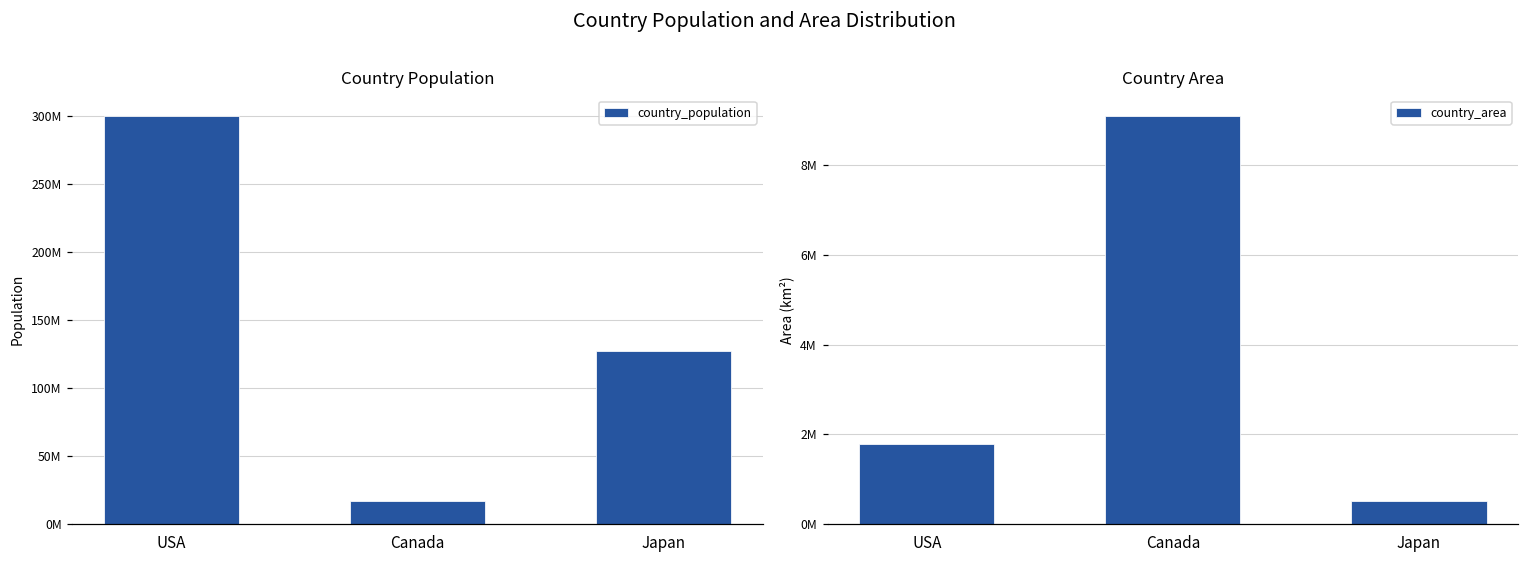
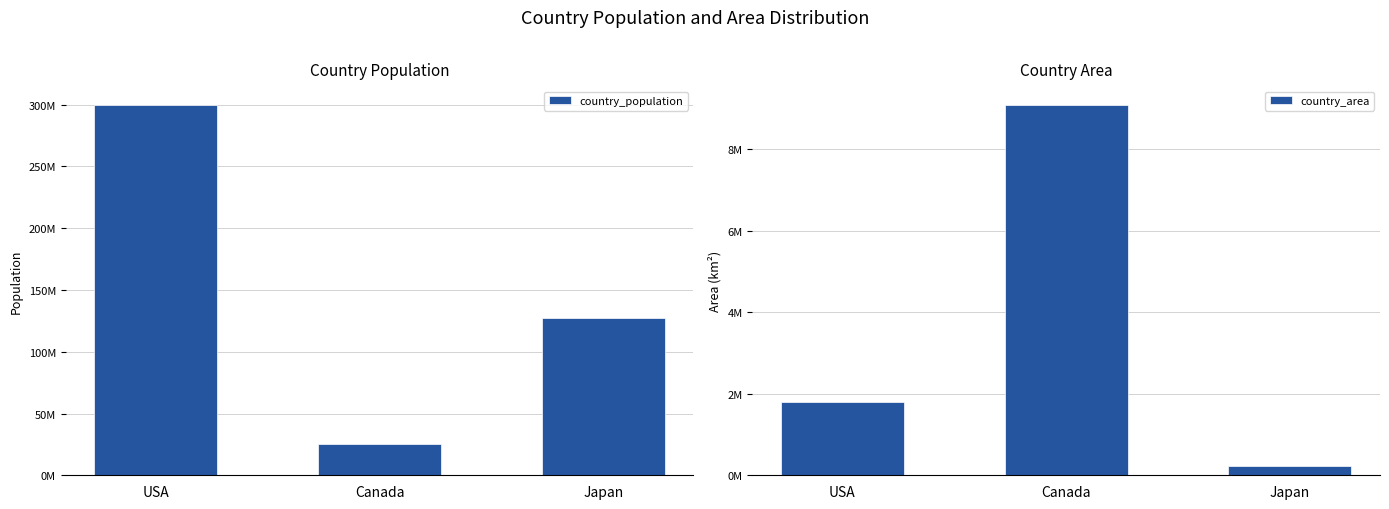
Country Population, Canada: 17000000 -> 25000000
Country Area, Japan: 500000 -> 200000
